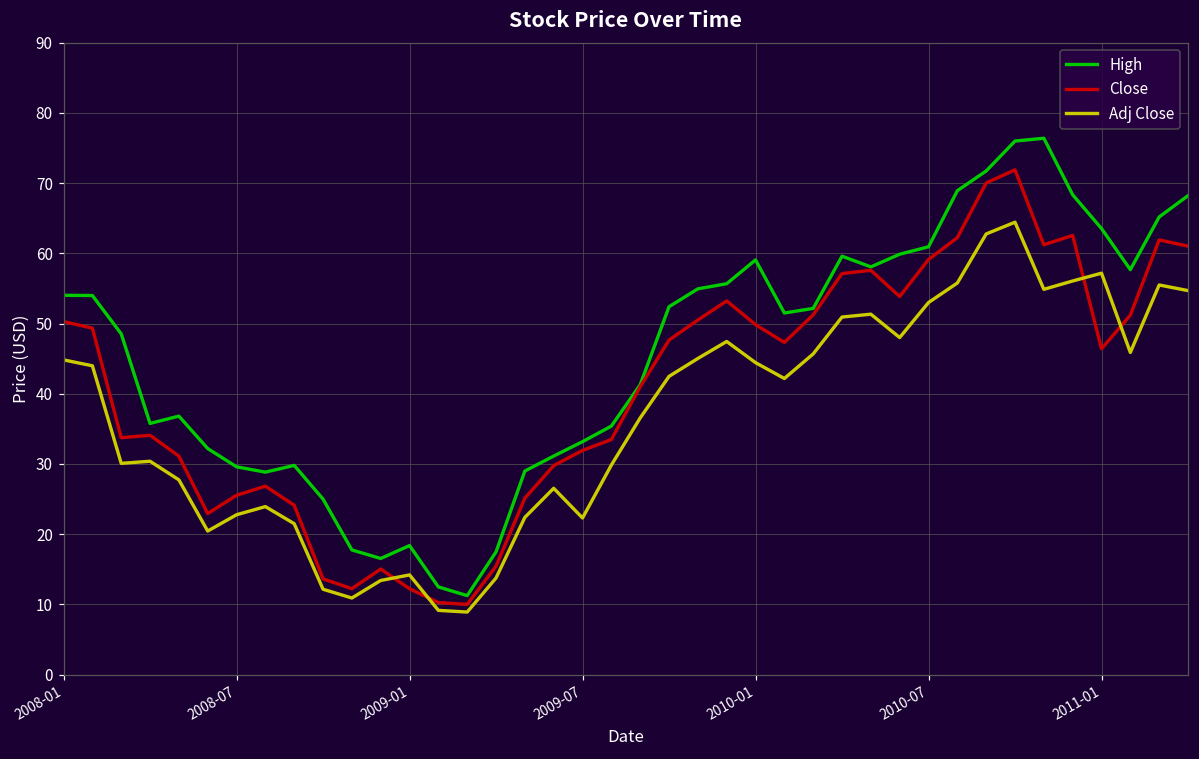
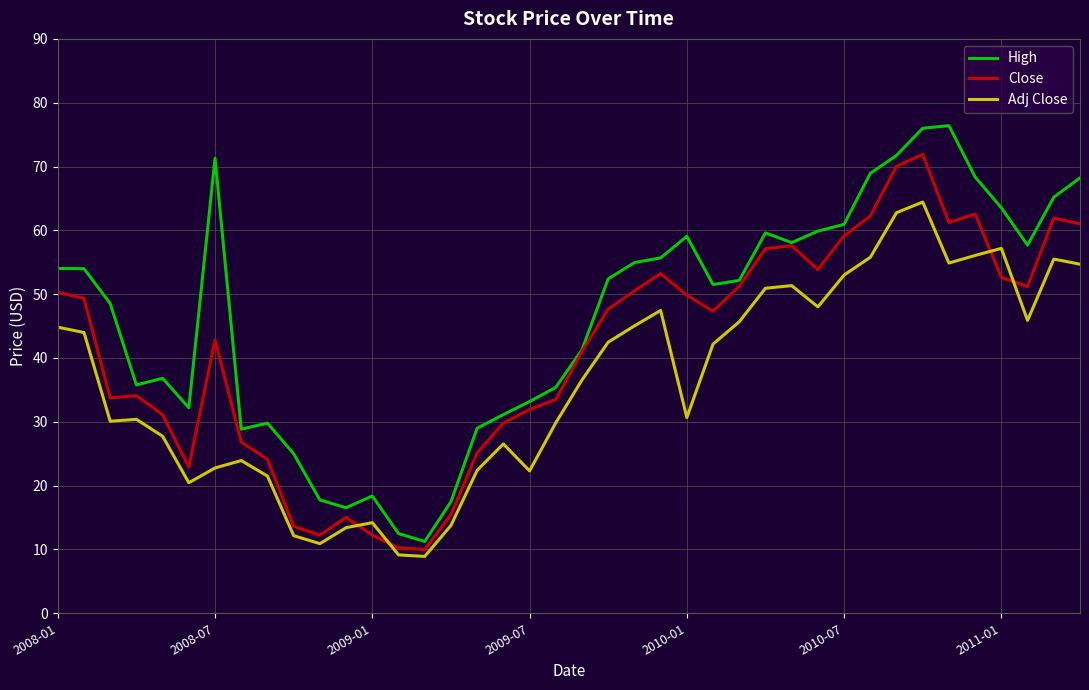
High, 2008-07: 30 -> 71
Close, 2008-07: 26 -> 43
Adj Close, 2010-01: 44 -> 31
Close, 2011-01: 46 -> 53
